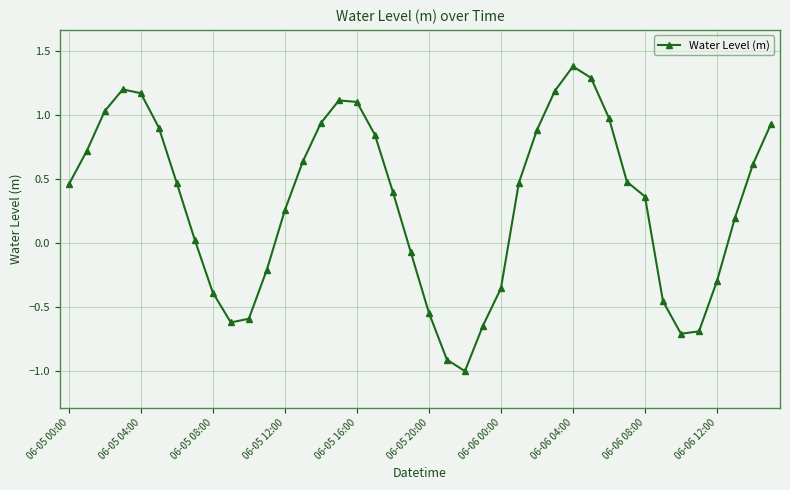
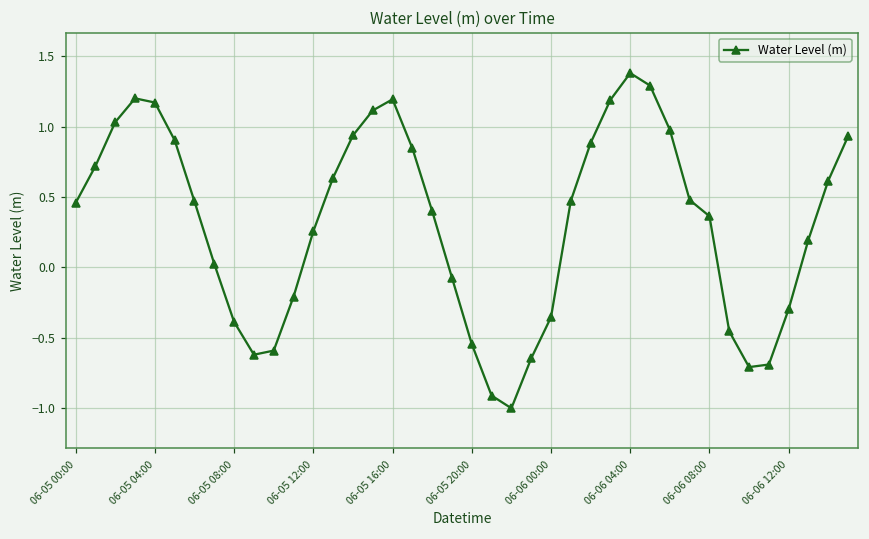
06-05 16:00: 1.10 -> 1.20
